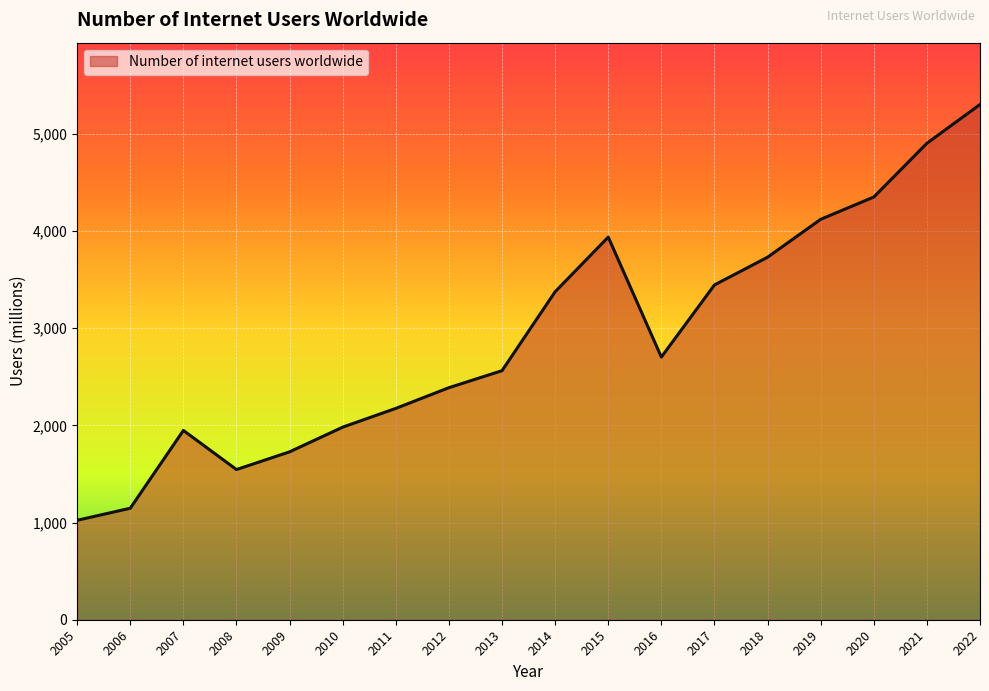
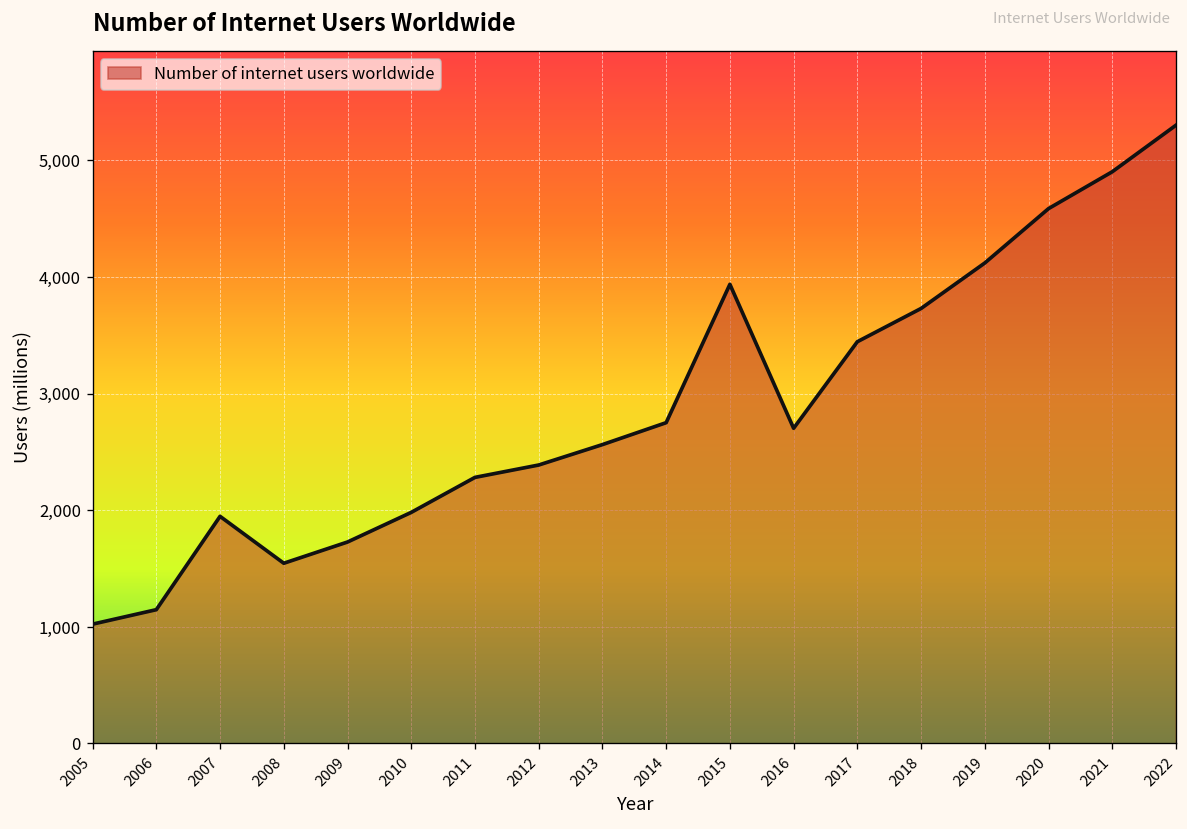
2011: 2,200 -> 2,300
2014: 3,400 -> 2,800
2020: 4,300 -> 4,600
